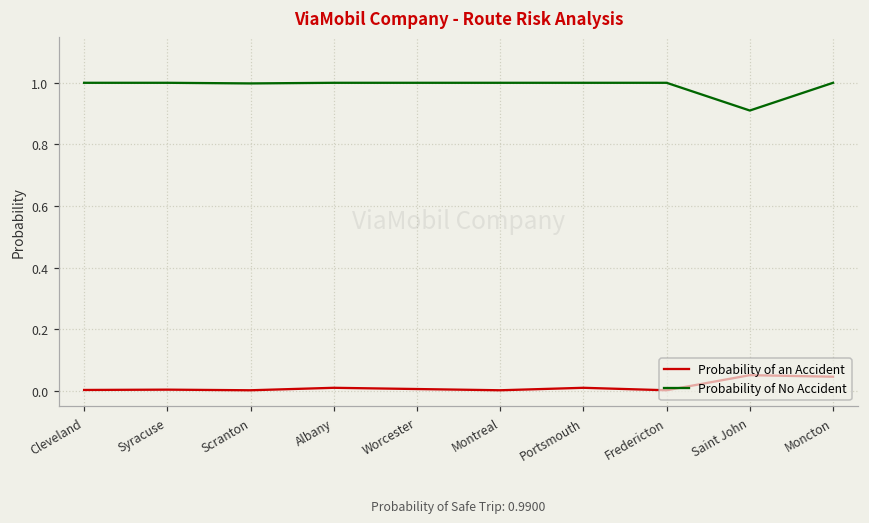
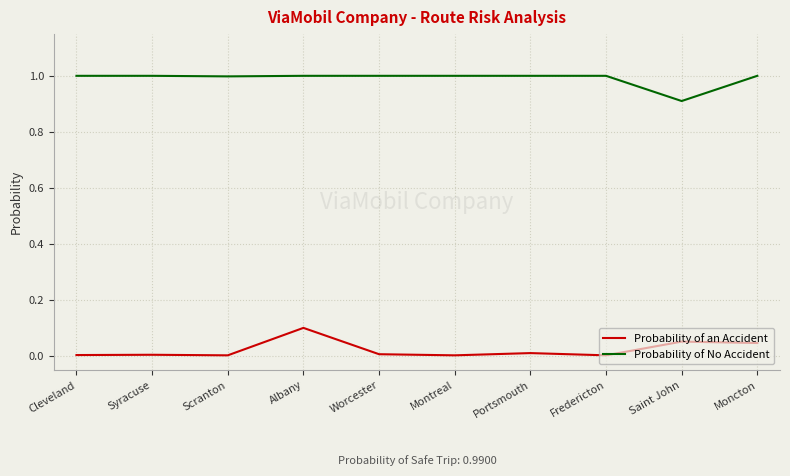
Probability of an Accident, Albany: 0.01 -> 0.10
